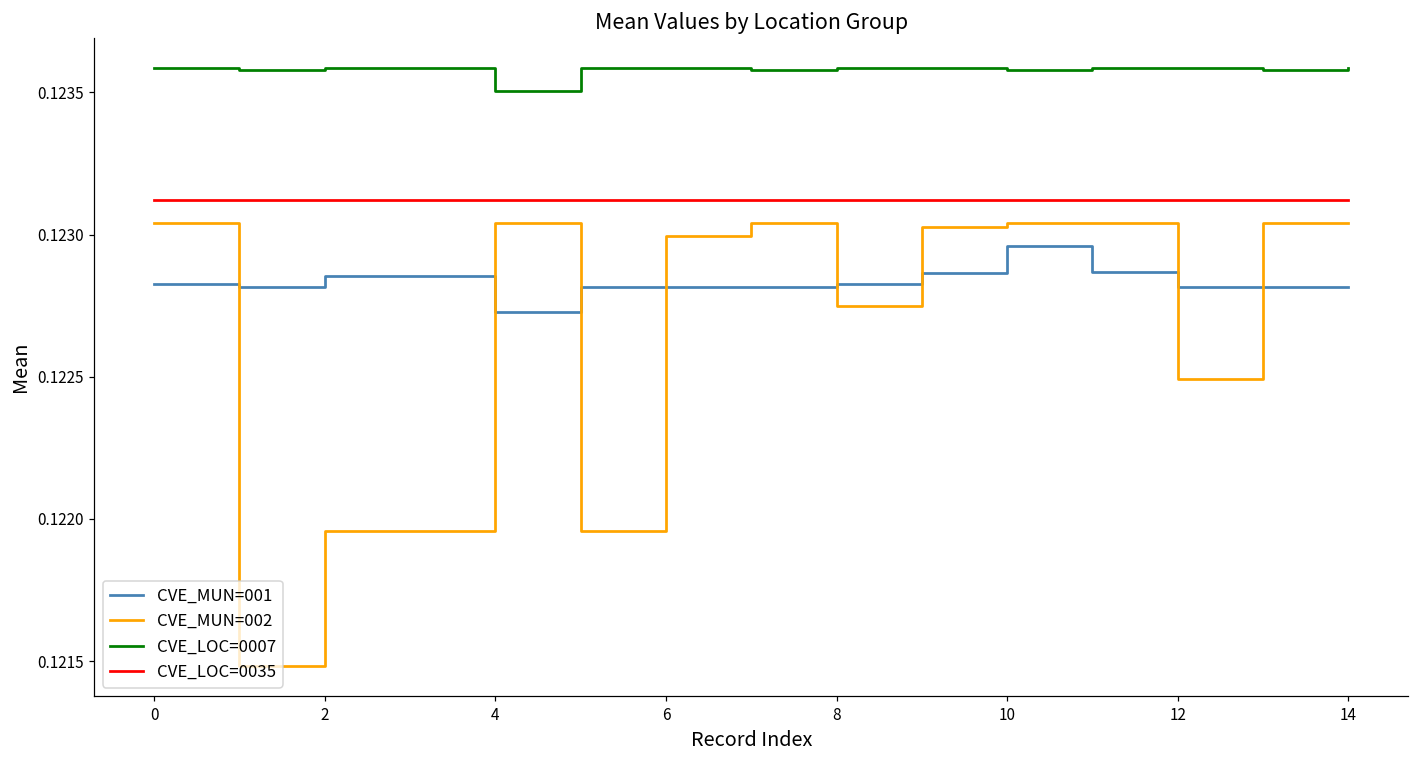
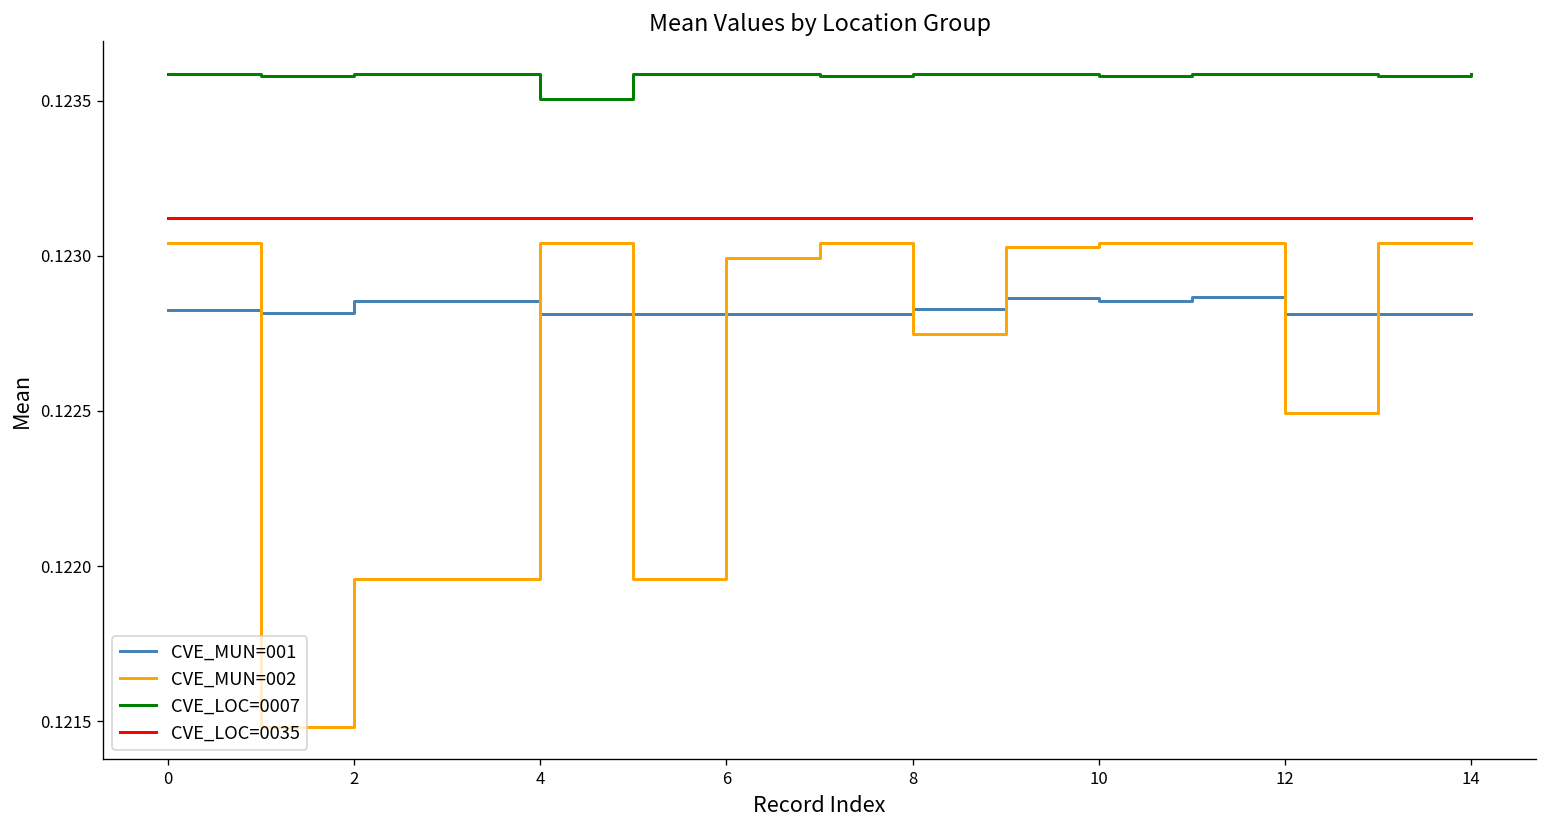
CVE_MUN=001, 4: 0.12273 -> 0.12281
CVE_MUN=001, 10: 0.12296 -> 0.12285
